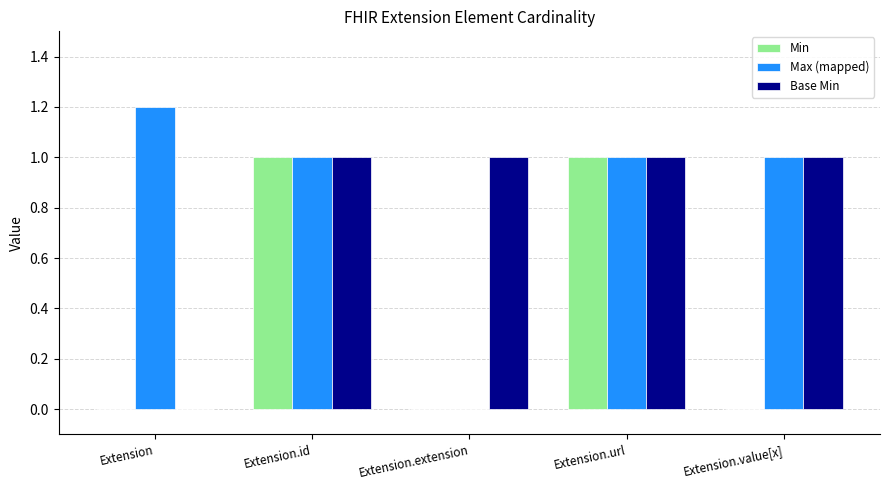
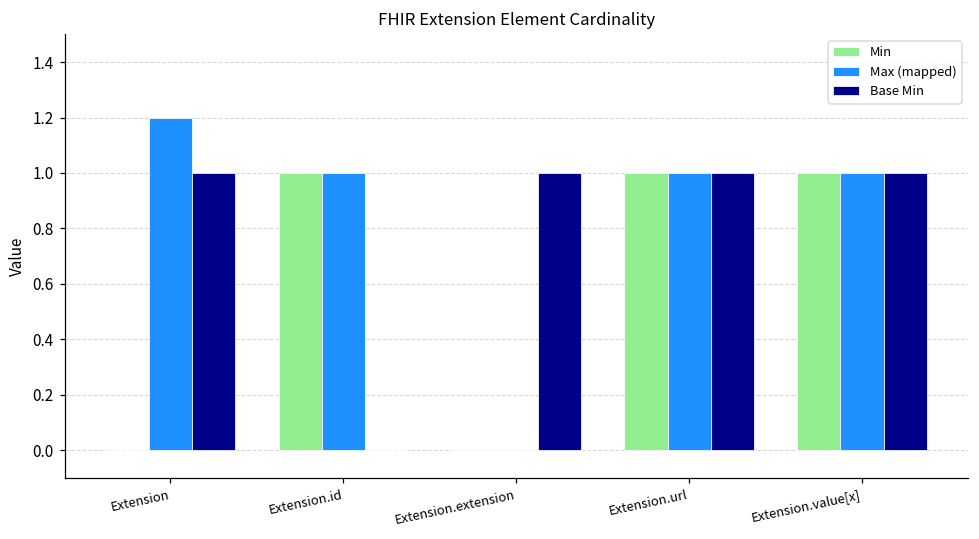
Base Min, Extension: 0 -> 1
Base Min, Extension.id: 1 -> 0
Min, Extension.value[x]: 0 -> 1
